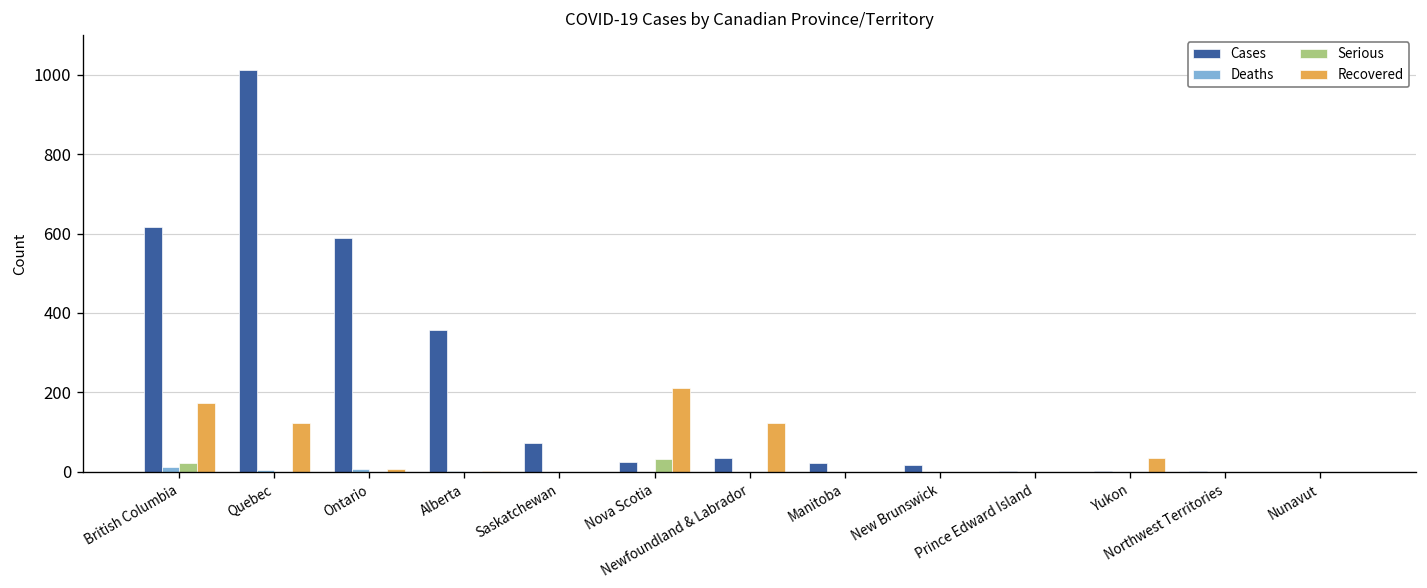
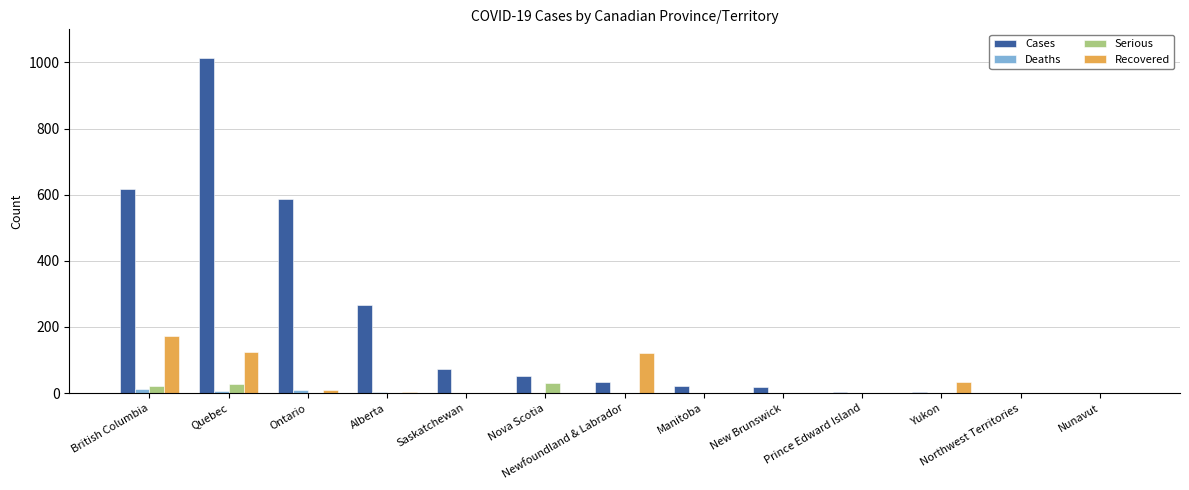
Serious, Quebec: 0 -> 30
Cases, Alberta: 360 -> 270
Cases, Nova Scotia: 30 -> 50
Recovered, Nova Scotia: 210 -> 0
